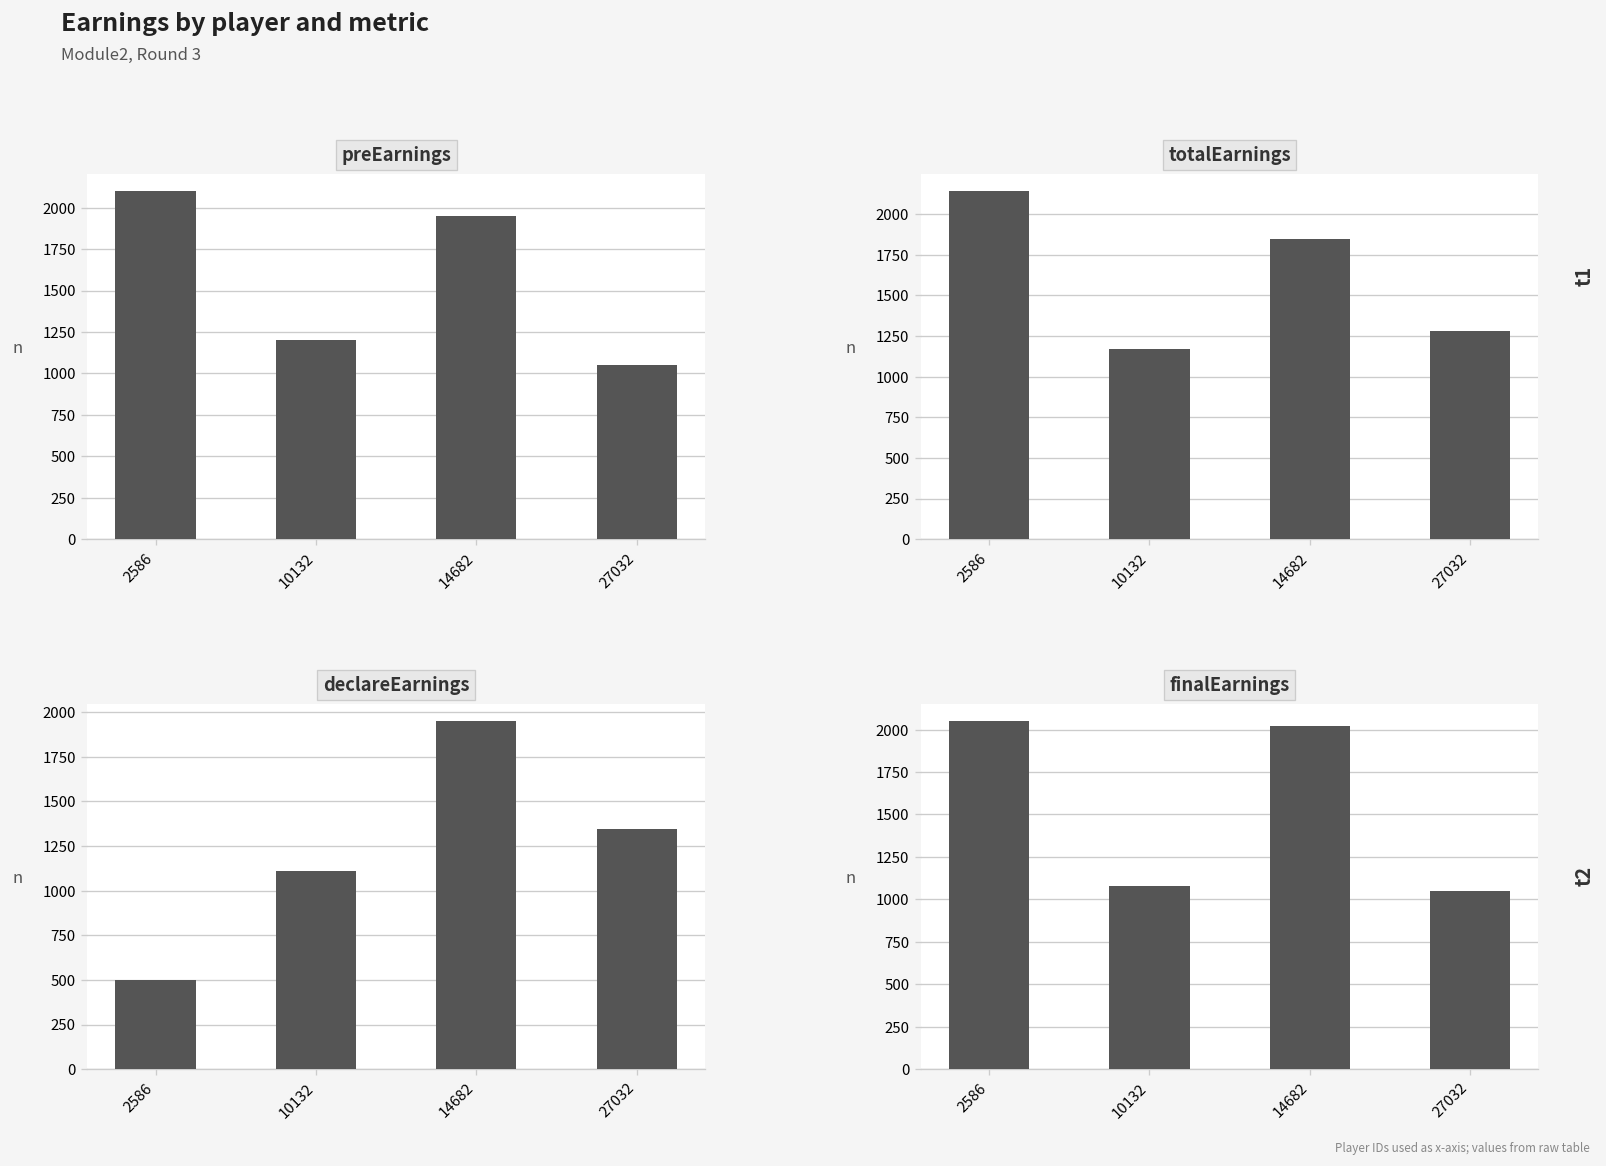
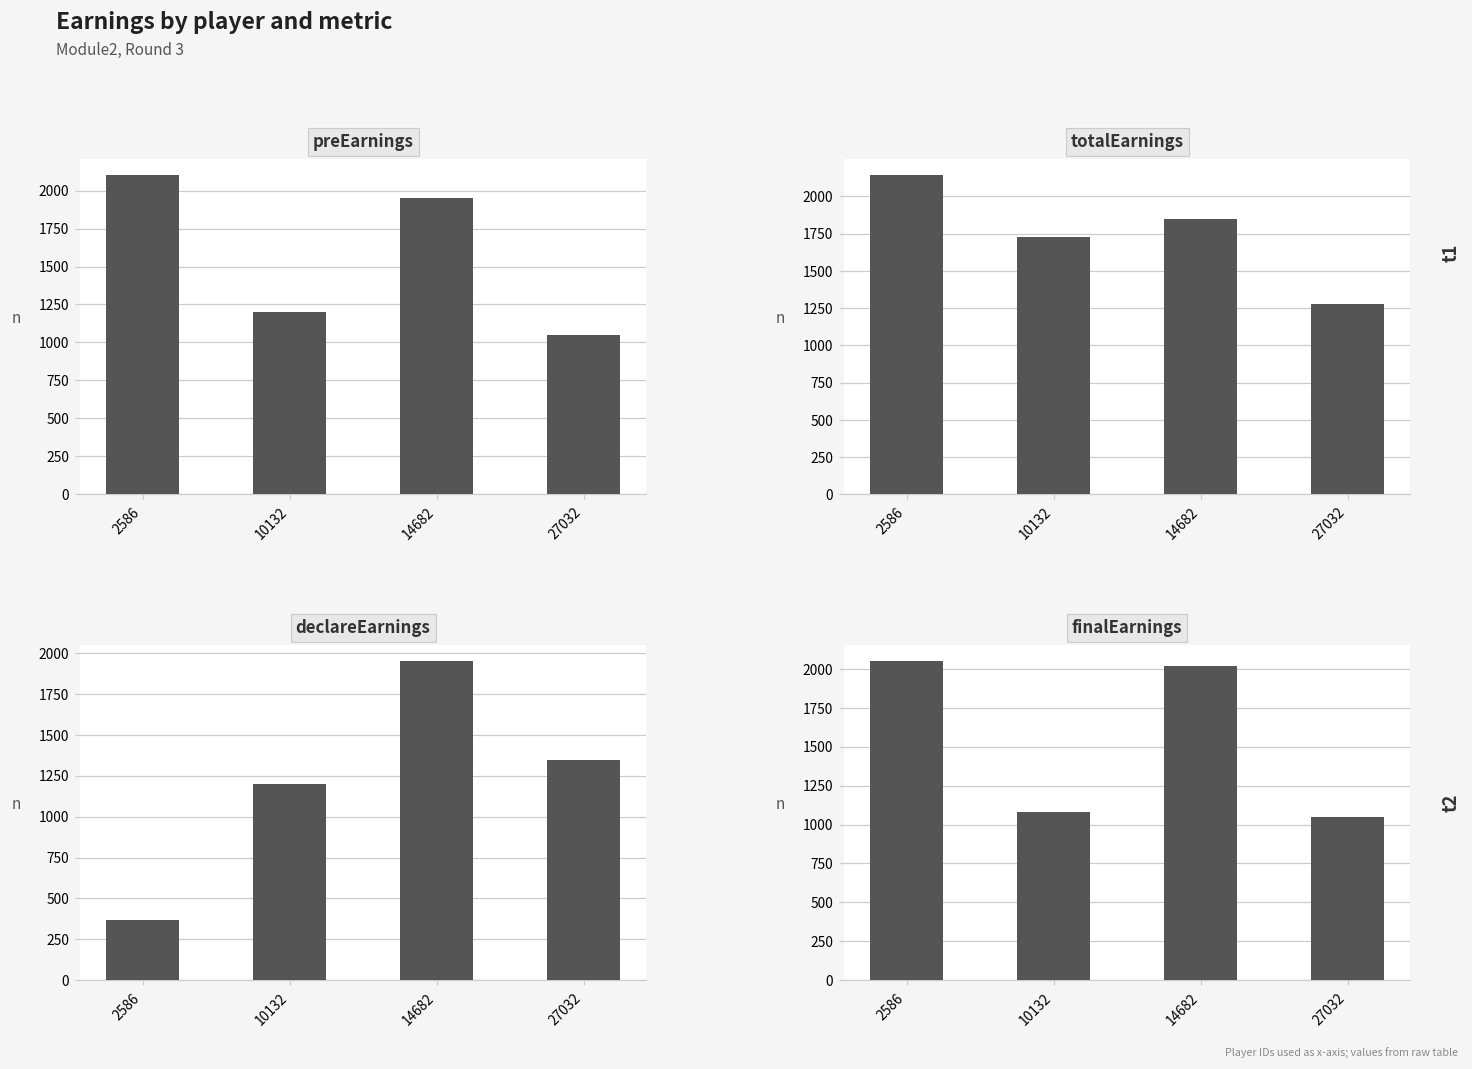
totalEarnings, 10132: 1170 -> 1730
declareEarnings, 2586: 500 -> 370
declareEarnings, 10132: 1110 -> 1200
